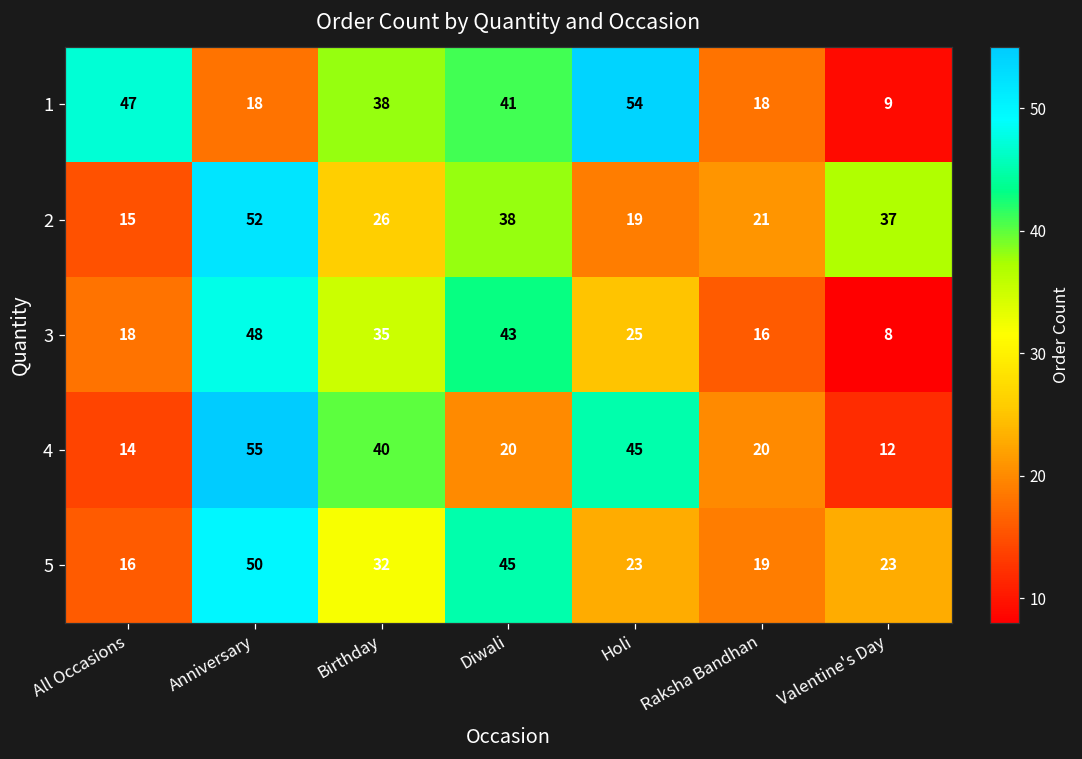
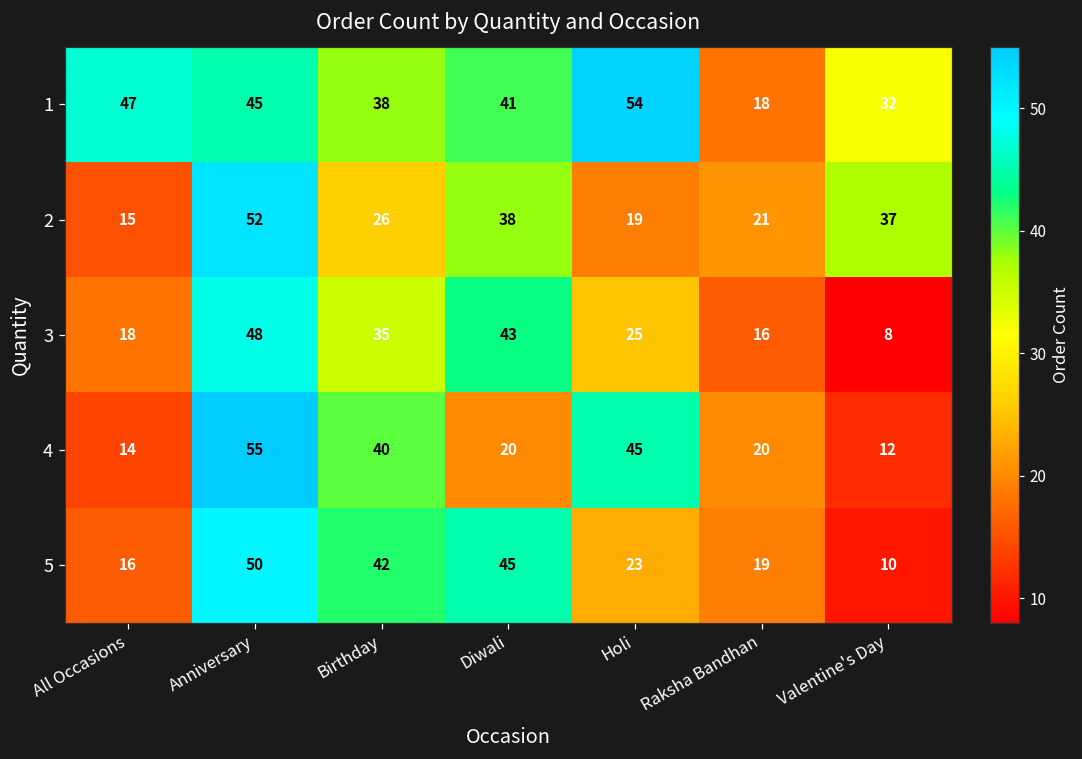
1, Anniversary: 18 -> 45
1, Valentine's Day: 9 -> 32
5, Birthday: 32 -> 42
5, Valentine's Day: 23 -> 10
